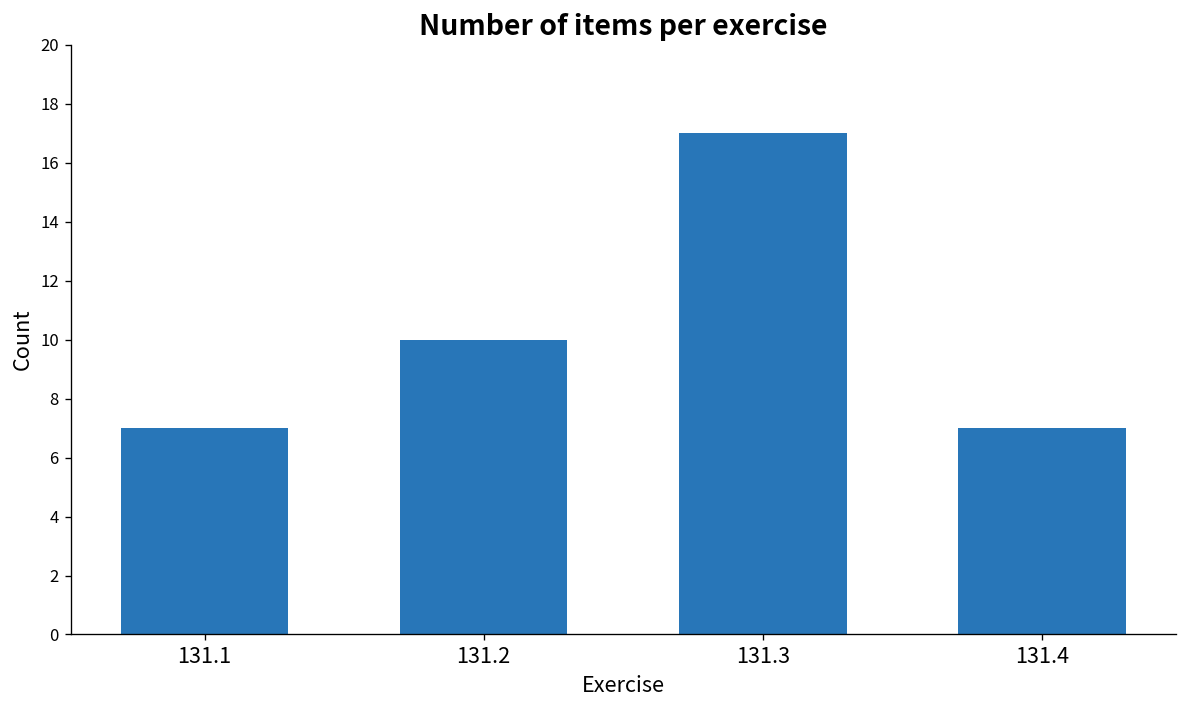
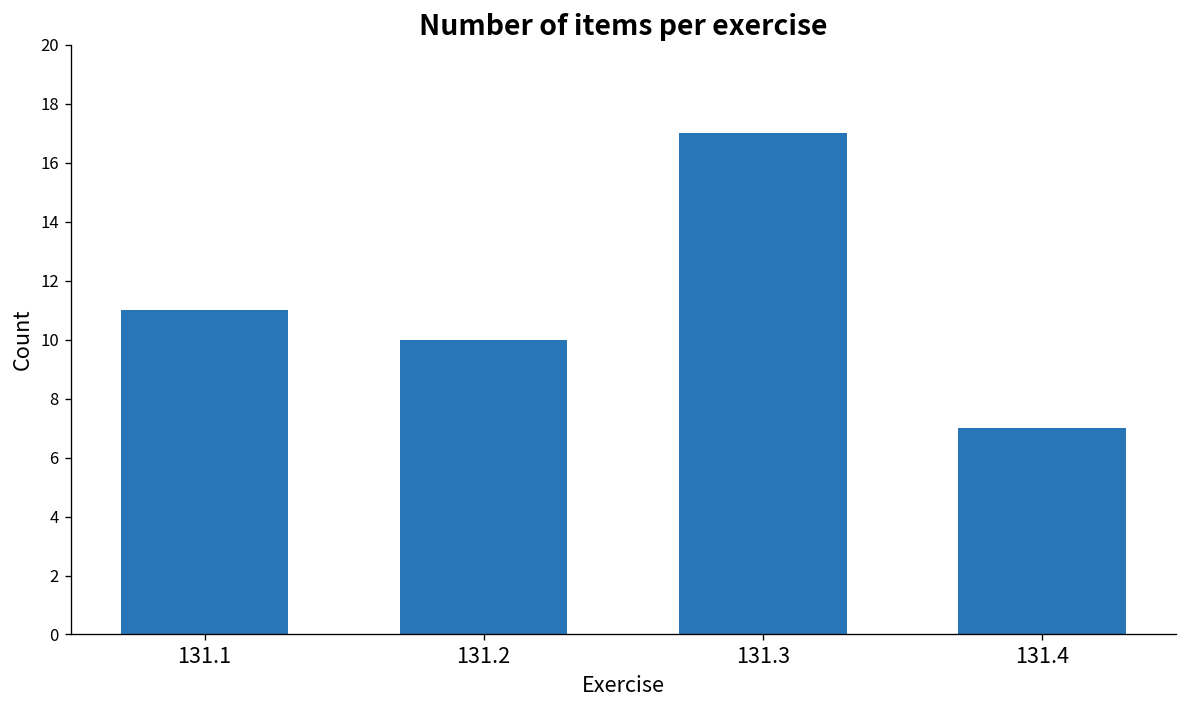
131.1: 7 -> 11
